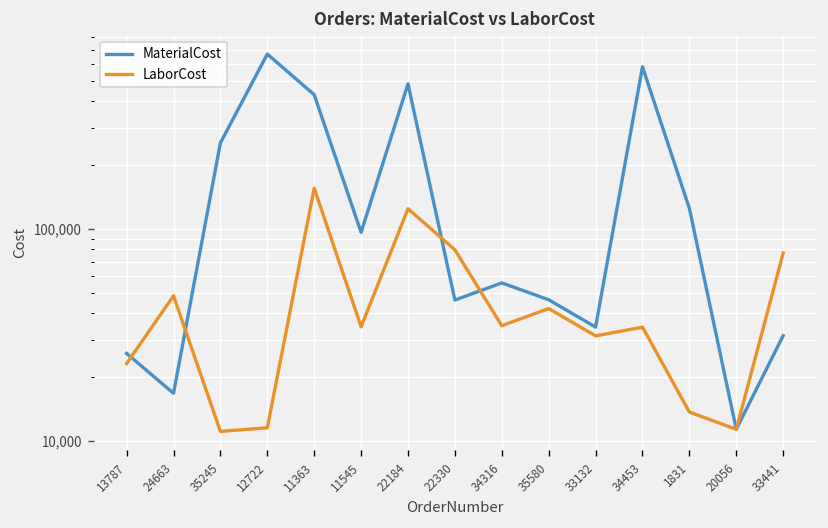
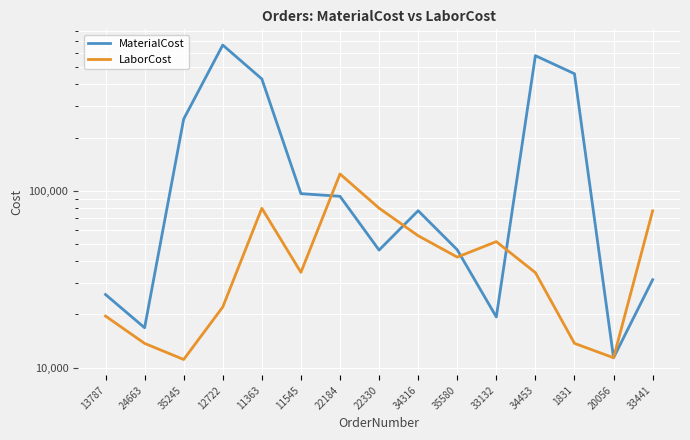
LaborCost, 13787: 23,000 -> 20,000
LaborCost, 24663: 48,000 -> 14,000
LaborCost, 12722: 12,000 -> 22,000
LaborCost, 11363: 160,000 -> 80,000
MaterialCost, 22184: 480,000 -> 90,000
MaterialCost, 34316: 56,000 -> 80,000
LaborCost, 34316: 35,000 -> 56,000
MaterialCost, 33132: 34,000 -> 19,000
LaborCost, 33132: 31,000 -> 52,000
MaterialCost, 1831: 120,000 -> 460,000
